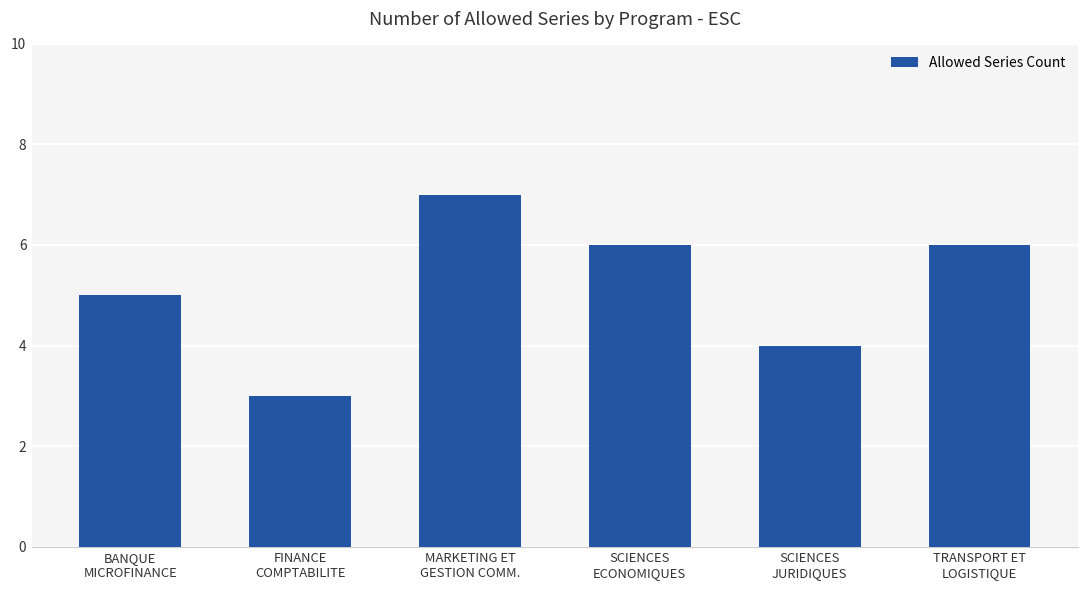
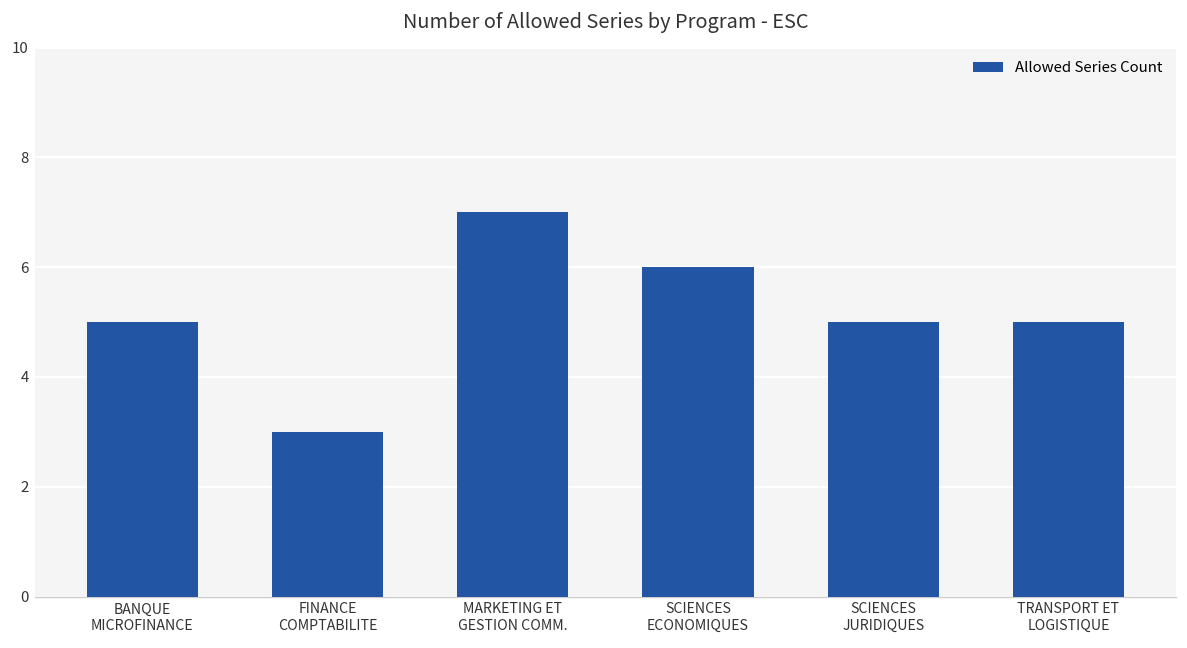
SCIENCES JURIDIQUES: 4 -> 5
TRANSPORT ET LOGISTIQUE: 6 -> 5
